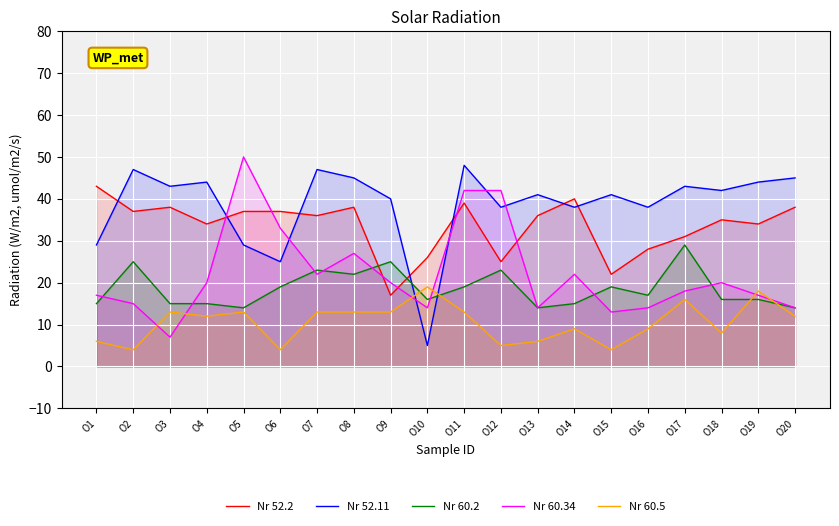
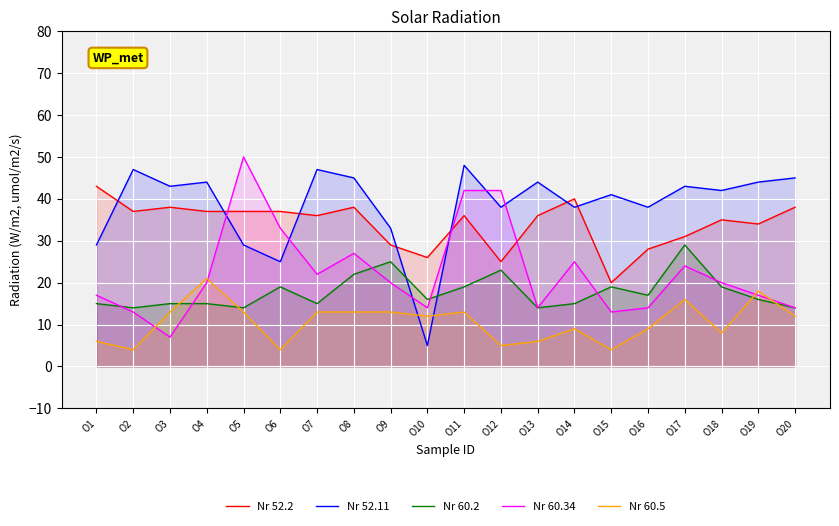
Nr 60.2, O2: 25 -> 14
Nr 60.34, O2: 15 -> 13
Nr 52.2, O4: 34 -> 37
Nr 60.5, O4: 12 -> 21
Nr 60.2, O7: 23 -> 15
Nr 52.2, O9: 17 -> 29
Nr 52.11, O9: 40 -> 33
Nr 60.5, O10: 19 -> 12
Nr 52.2, O11: 39 -> 36
Nr 52.11, O13: 41 -> 44
Nr 60.34, O14: 22 -> 25
Nr 52.2, O15: 22 -> 20
Nr 60.34, O17: 18 -> 24
Nr 60.2, O18: 16 -> 19
